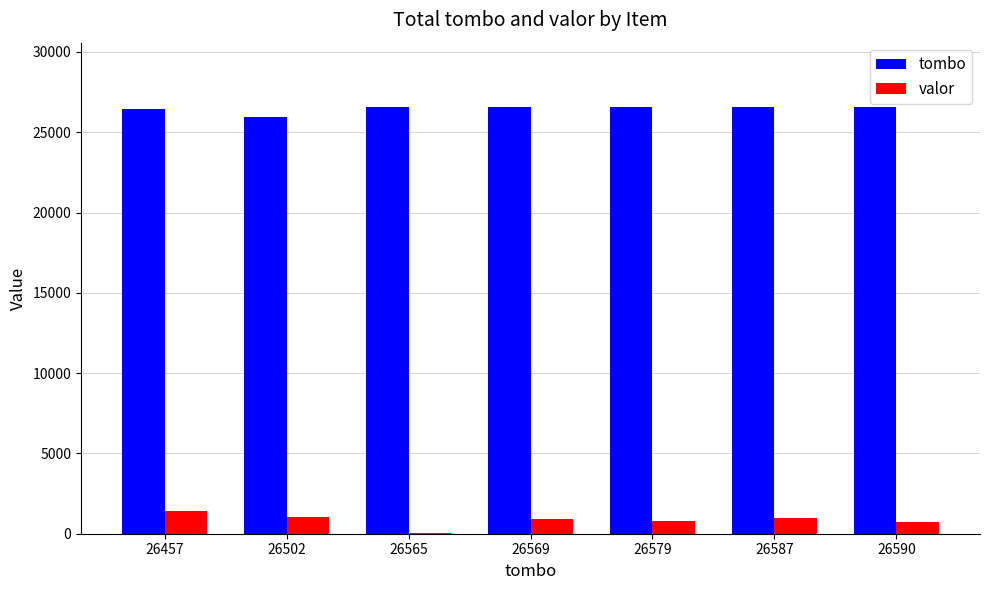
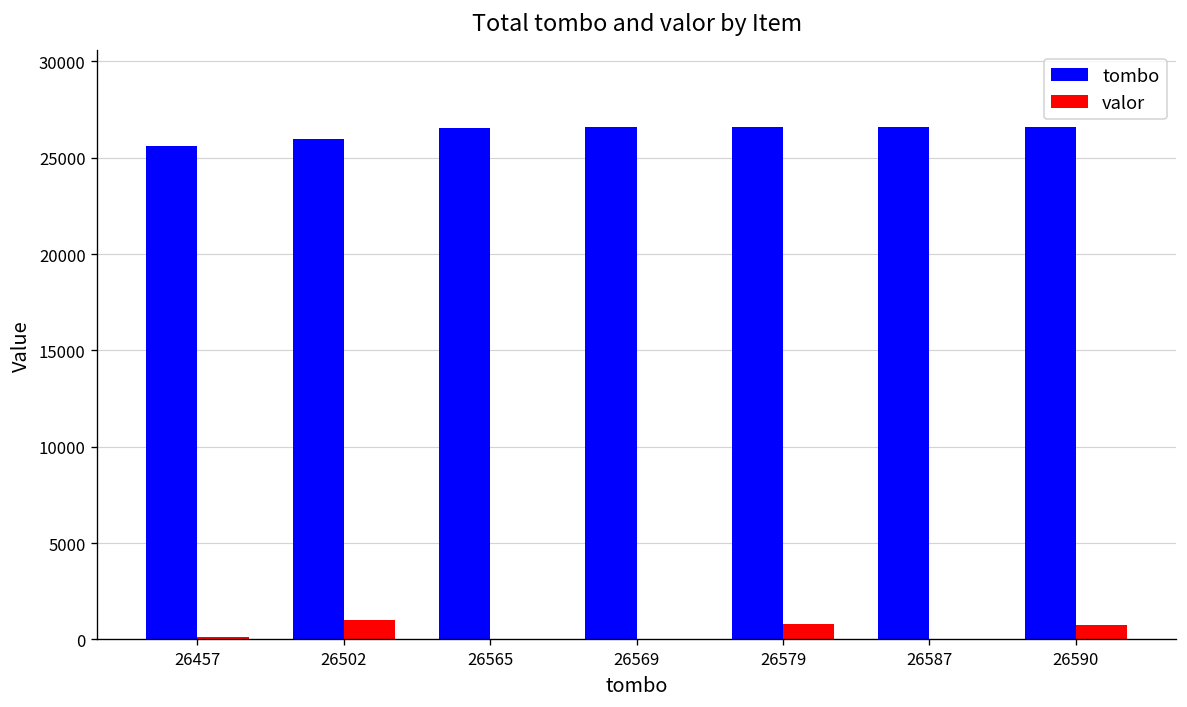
tombo, 26457: 26500 -> 25600
valor, 26457: 1400 -> 100
valor, 26569: 900 -> 0
valor, 26587: 1000 -> 0
